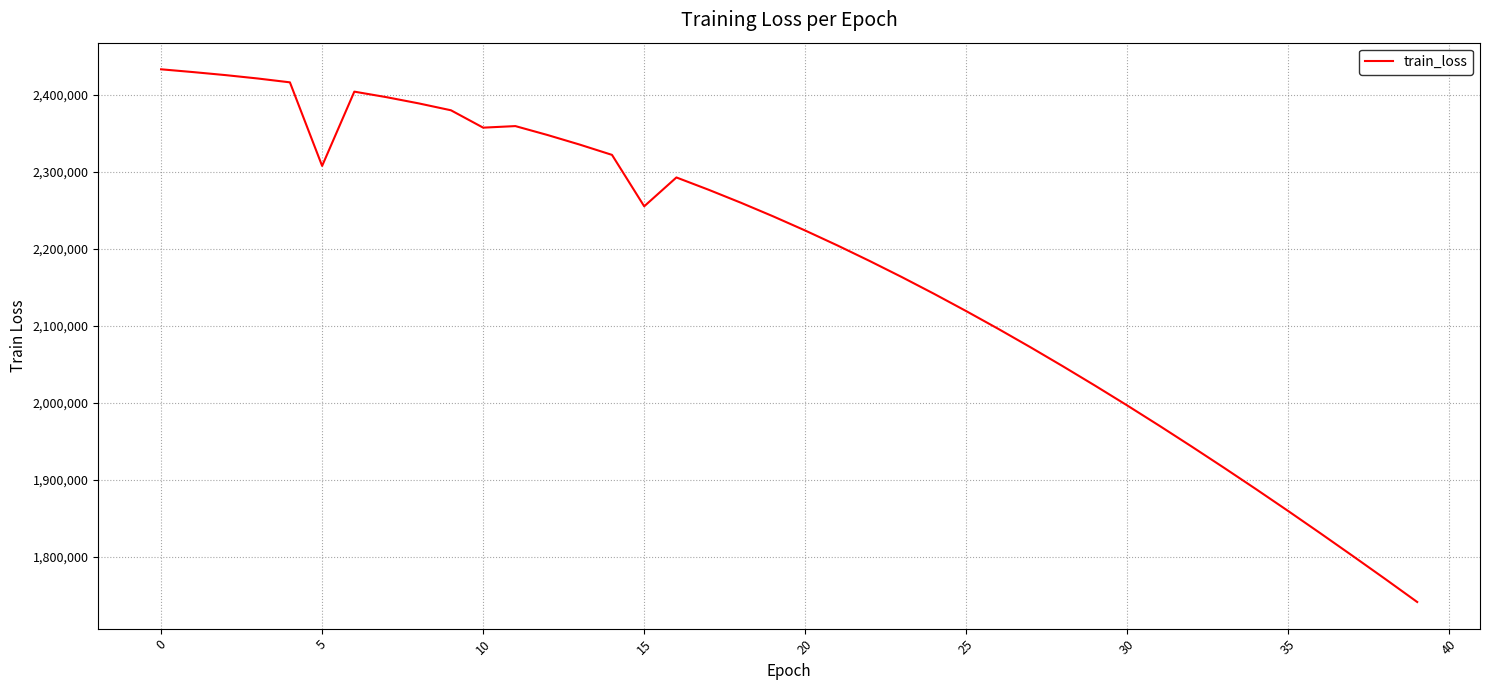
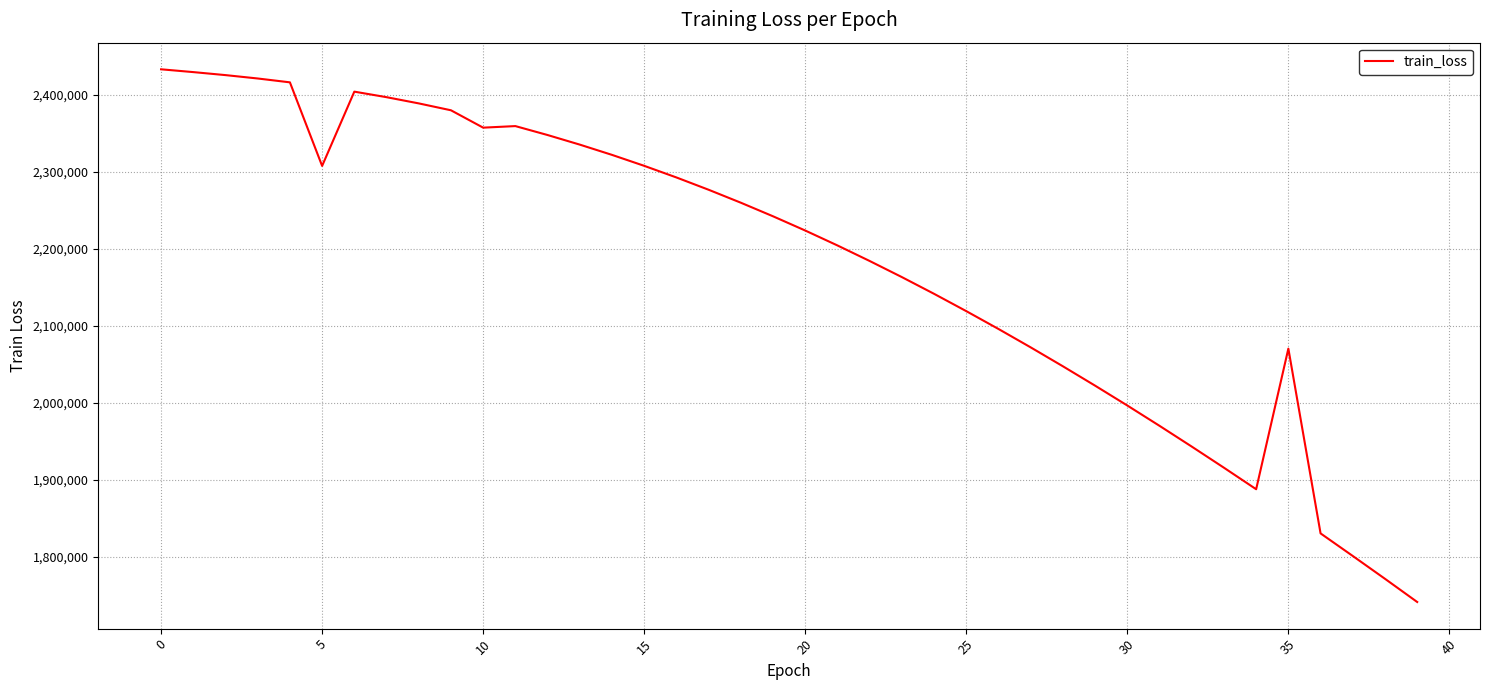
15: 2,260,000 -> 2,310,000
35: 1,860,000 -> 2,070,000
